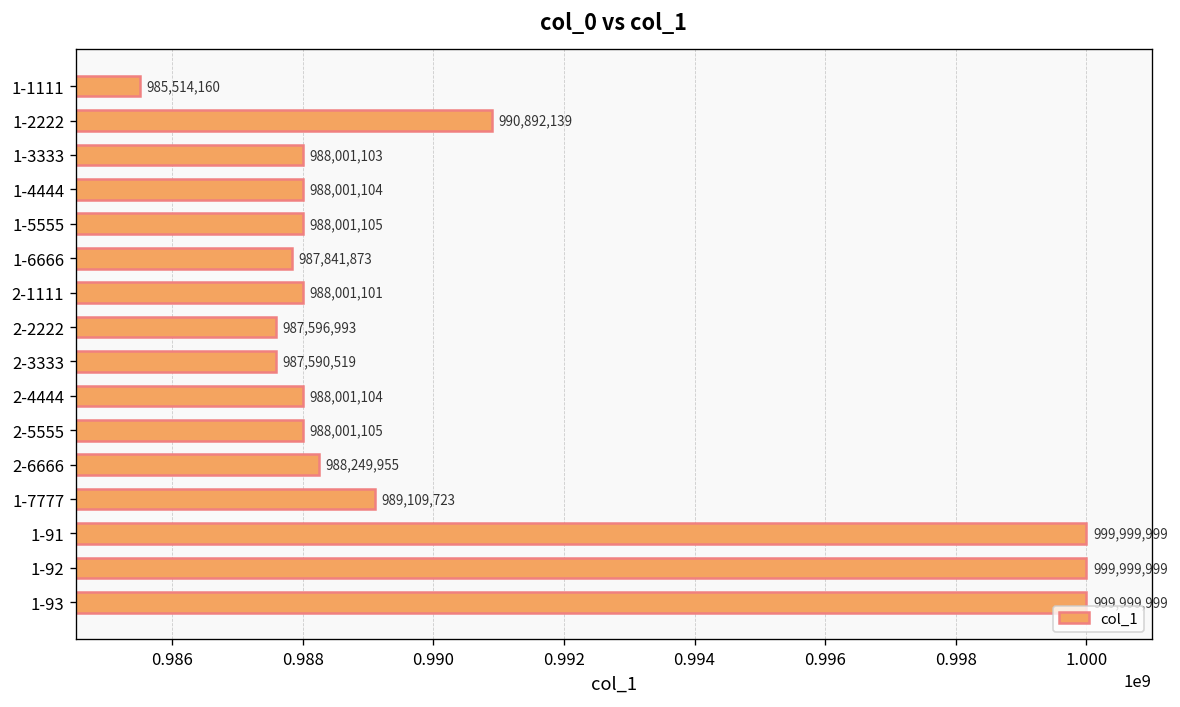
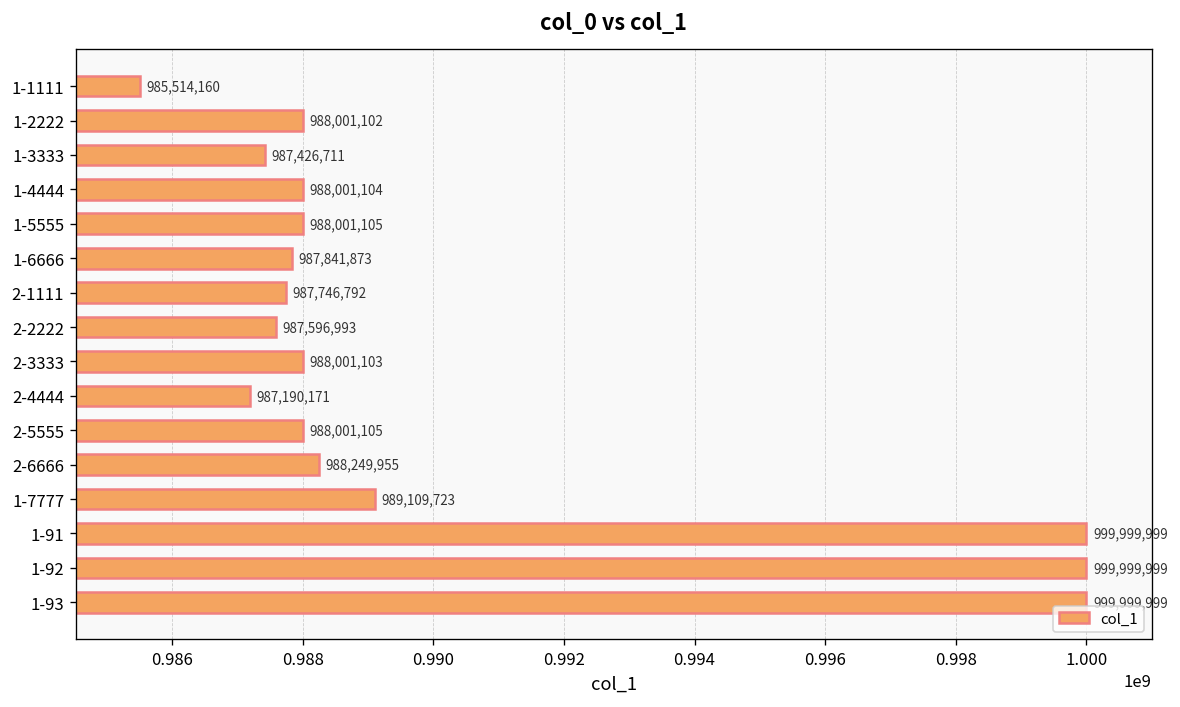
1-2222: 990,892,139 -> 988,001,102
1-3333: 988,001,103 -> 987,426,711
2-1111: 988,001,101 -> 987,746,792
2-3333: 987,590,519 -> 988,001,103
2-4444: 988,001,104 -> 987,190,171
